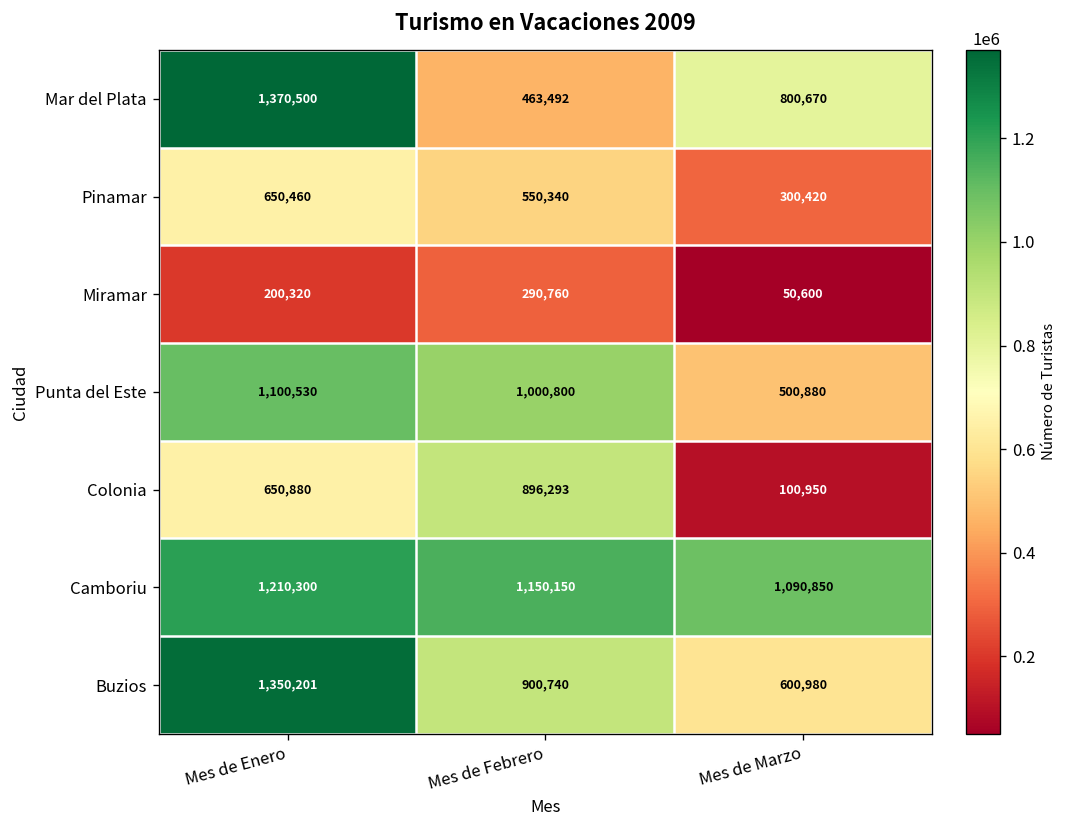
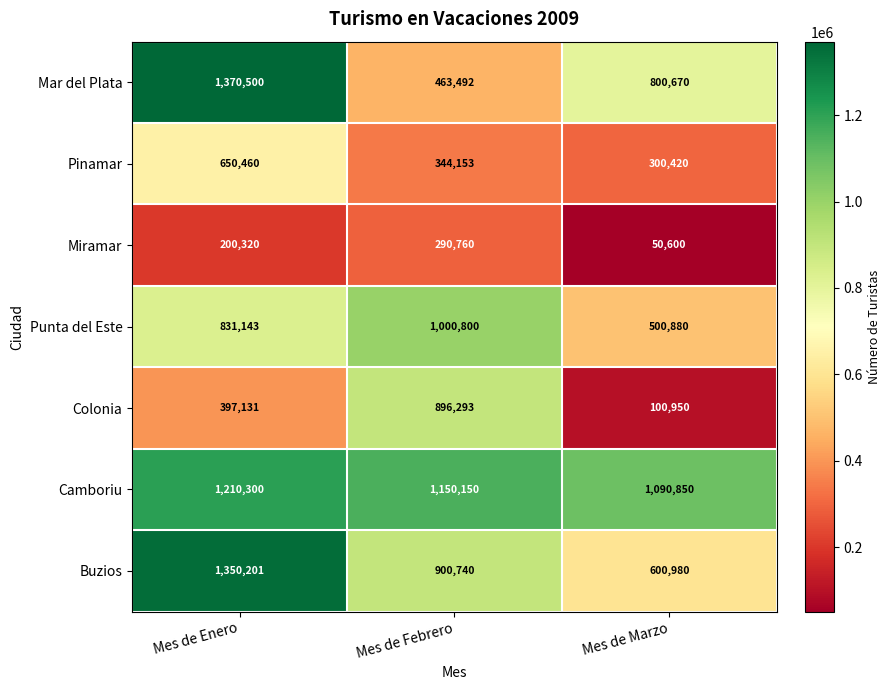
Pinamar, Mes de Febrero: 550,340 -> 344,153
Punta del Este, Mes de Enero: 1,100,530 -> 831,143
Colonia, Mes de Enero: 650,880 -> 397,131
